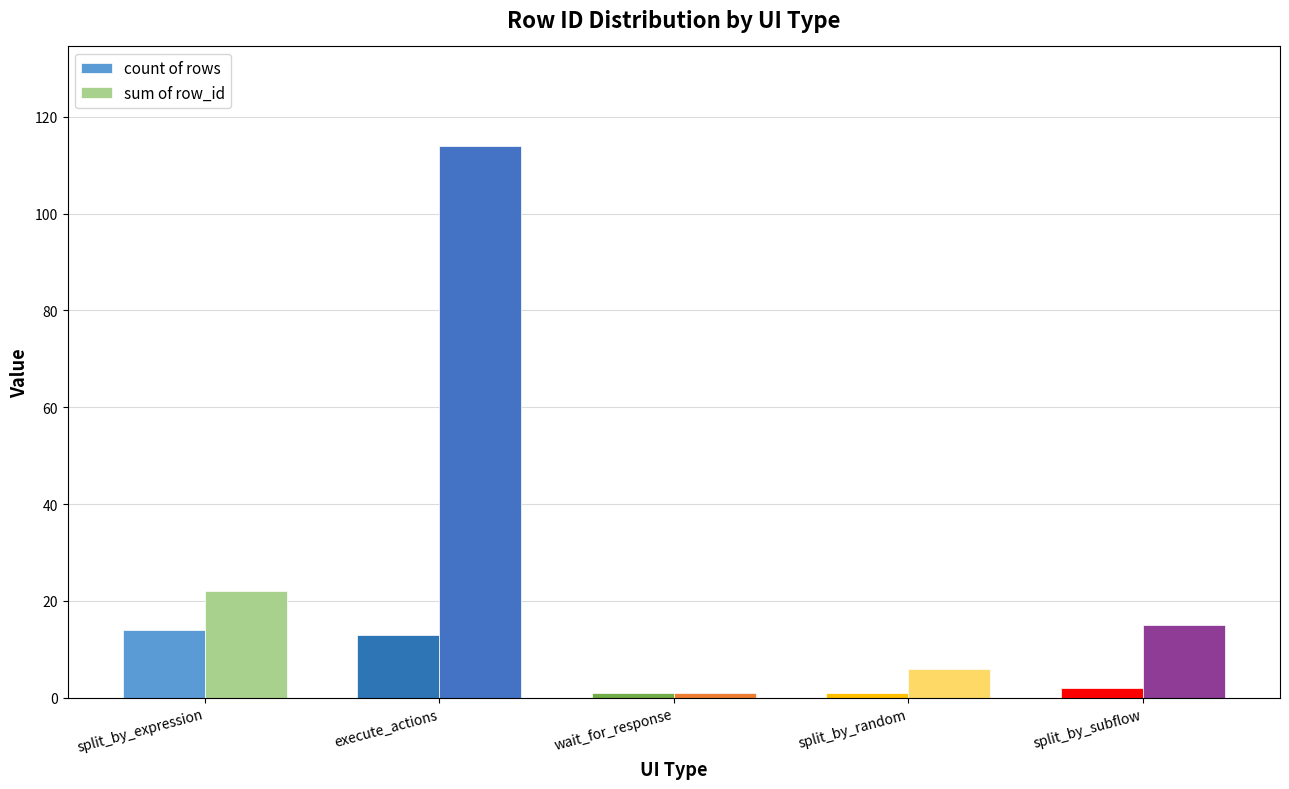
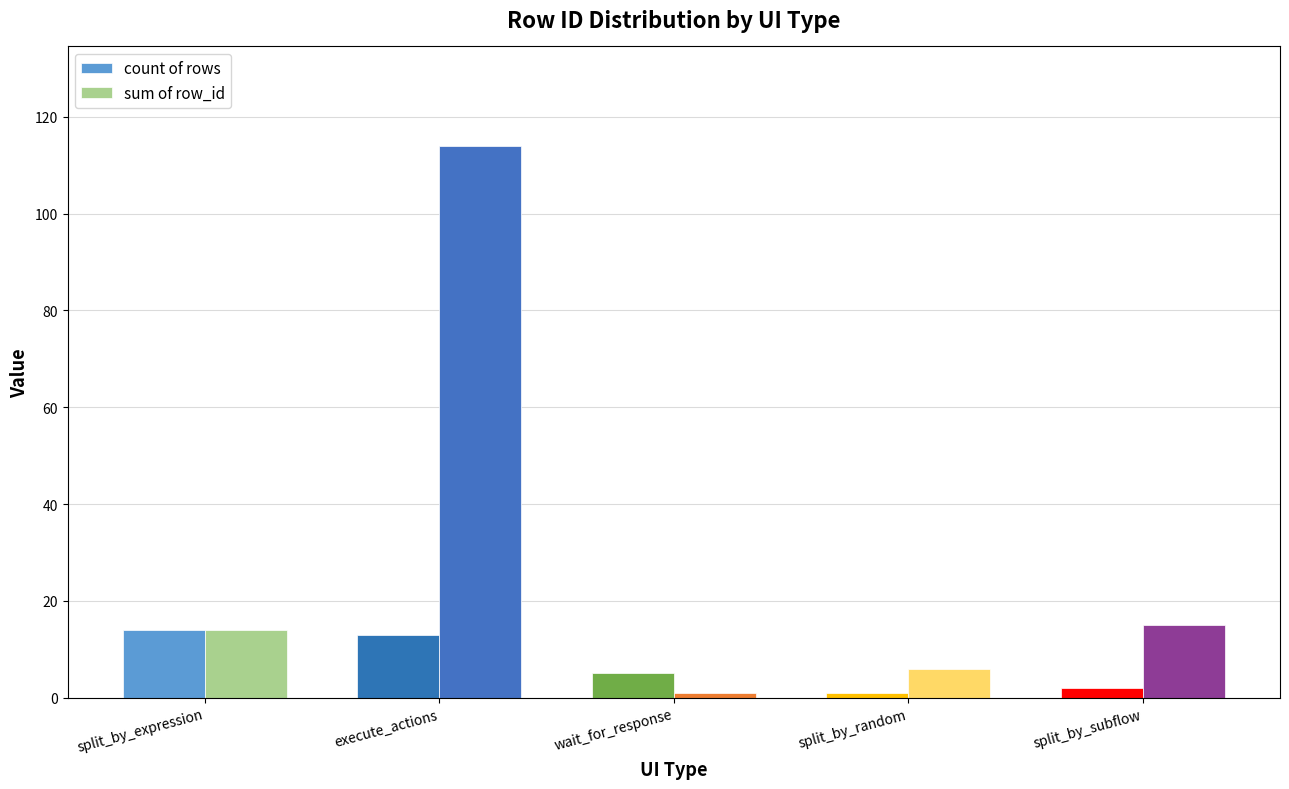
sum of row_id, split_by_expression: 22 -> 14
count of rows, wait_for_response: 1 -> 5
